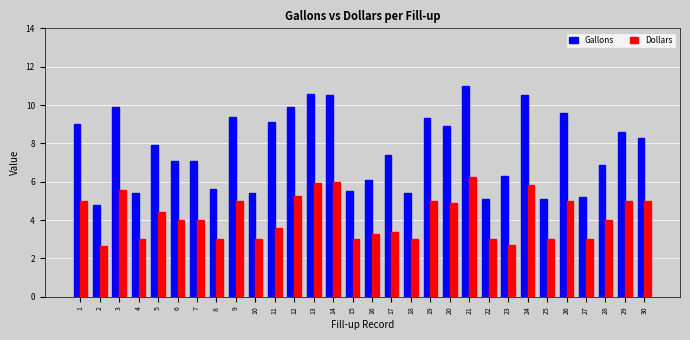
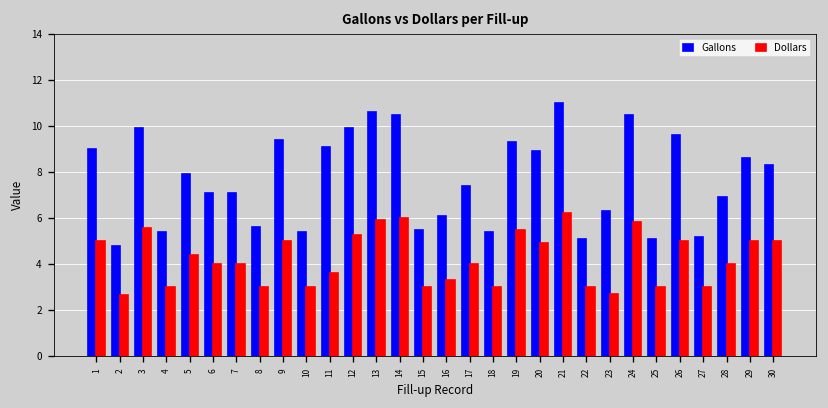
Dollars, 17: 3.4 -> 4.0
Dollars, 19: 5.0 -> 5.5
